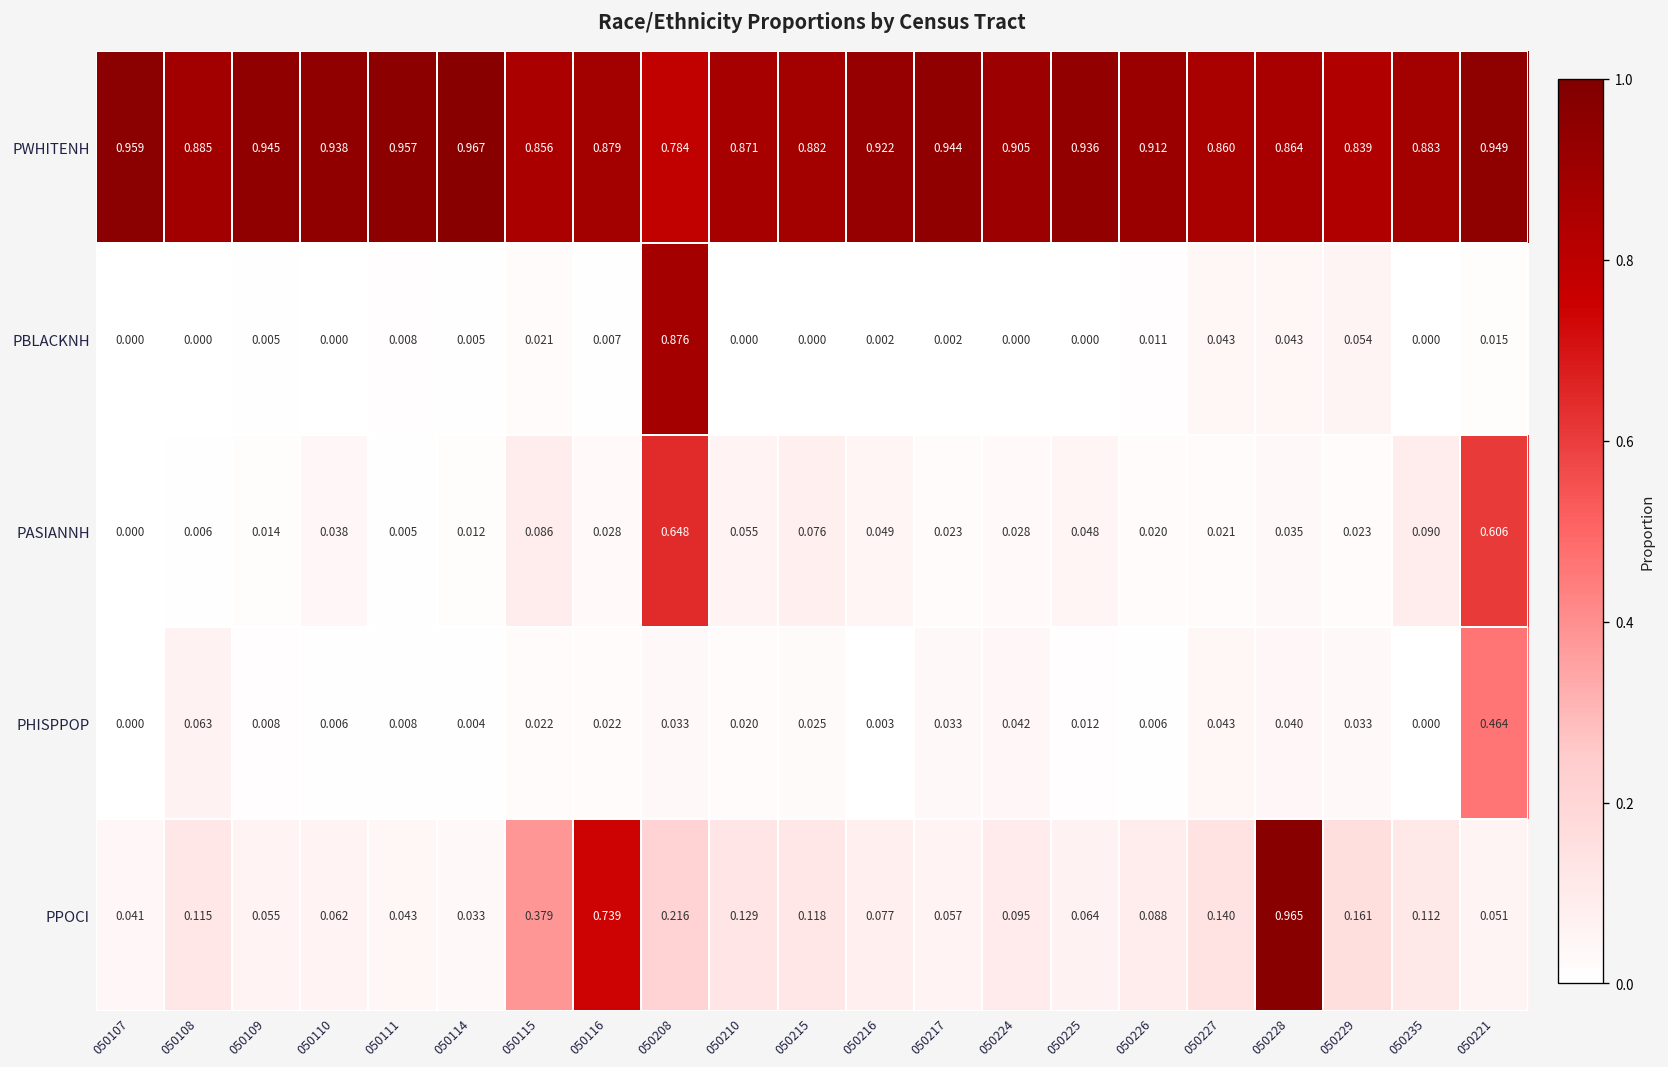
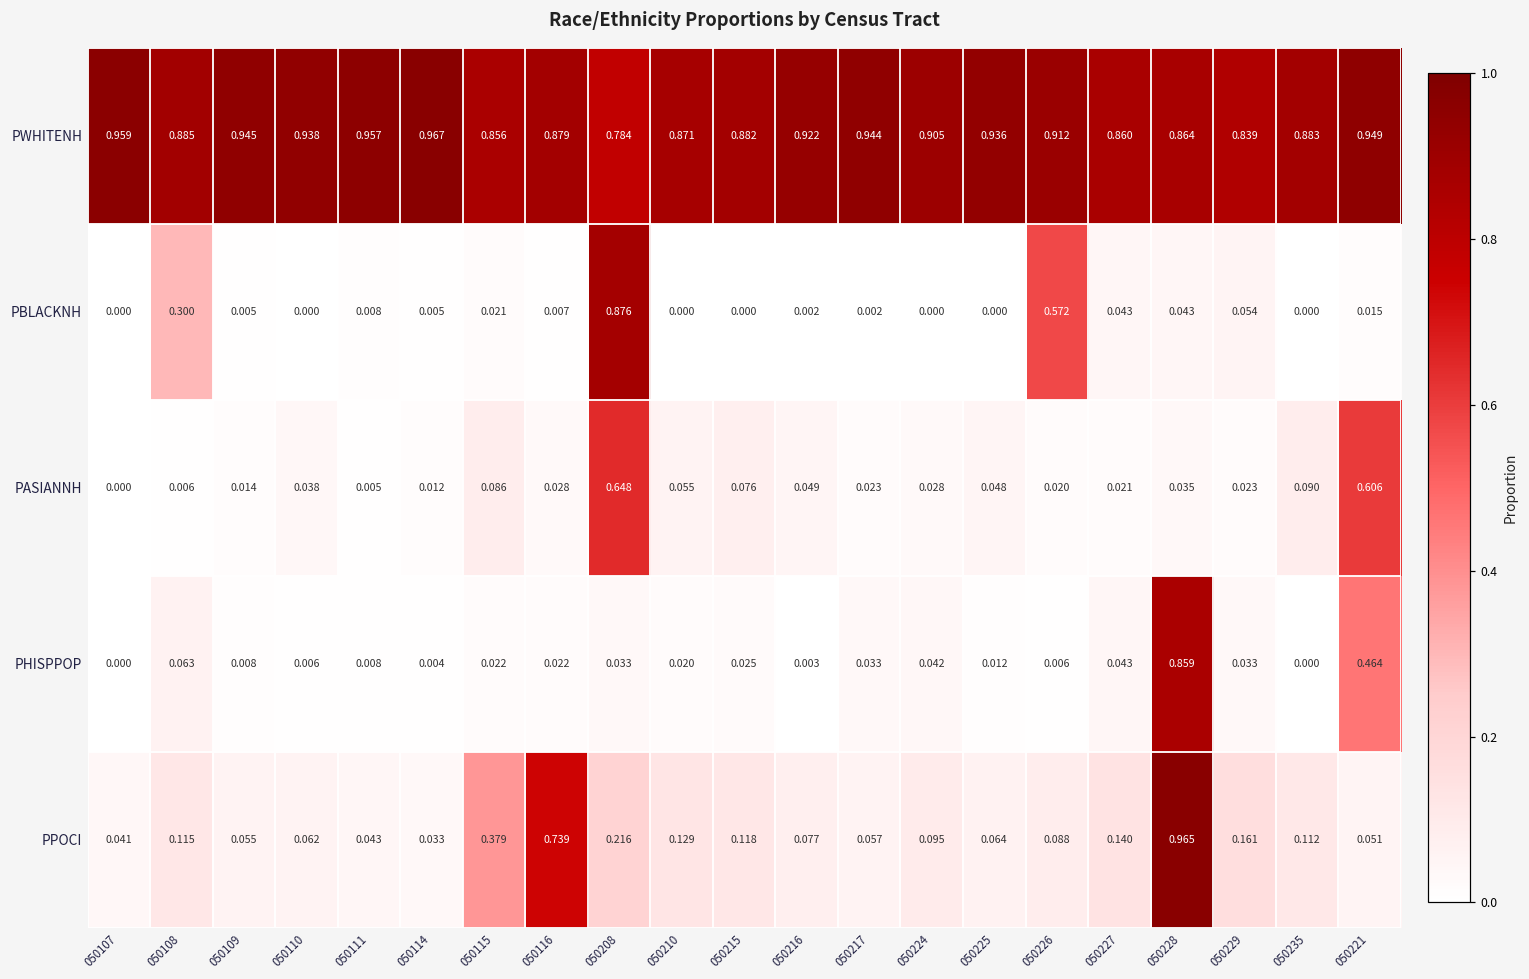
PBLACKNH, 050108: 0.000 -> 0.300
PBLACKNH, 050226: 0.011 -> 0.572
PHISPPOP, 050228: 0.040 -> 0.859
